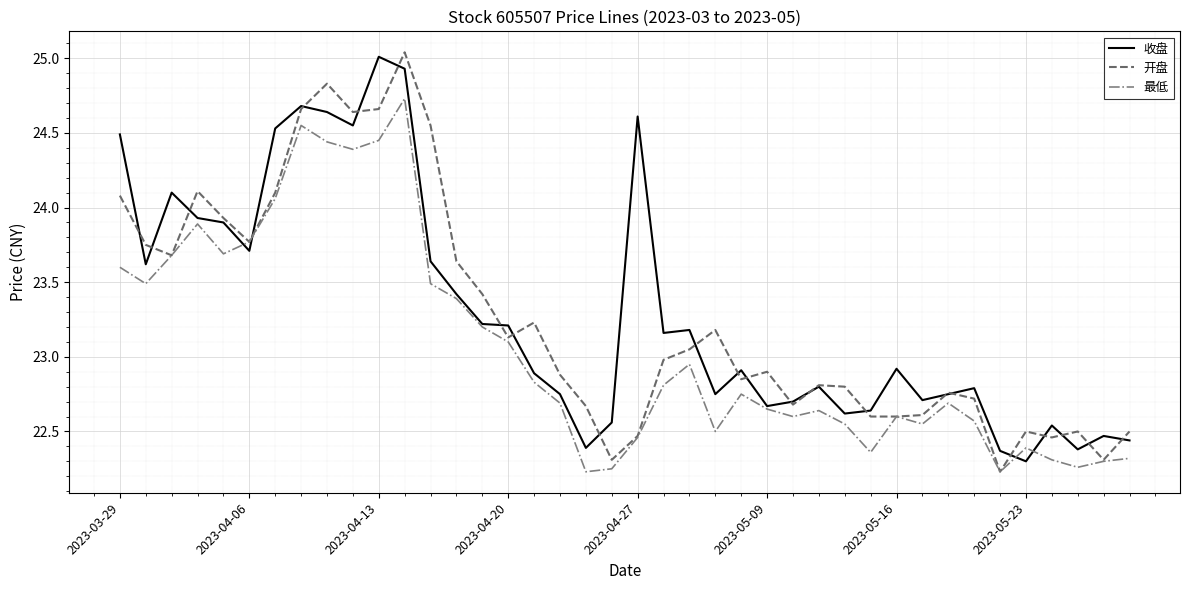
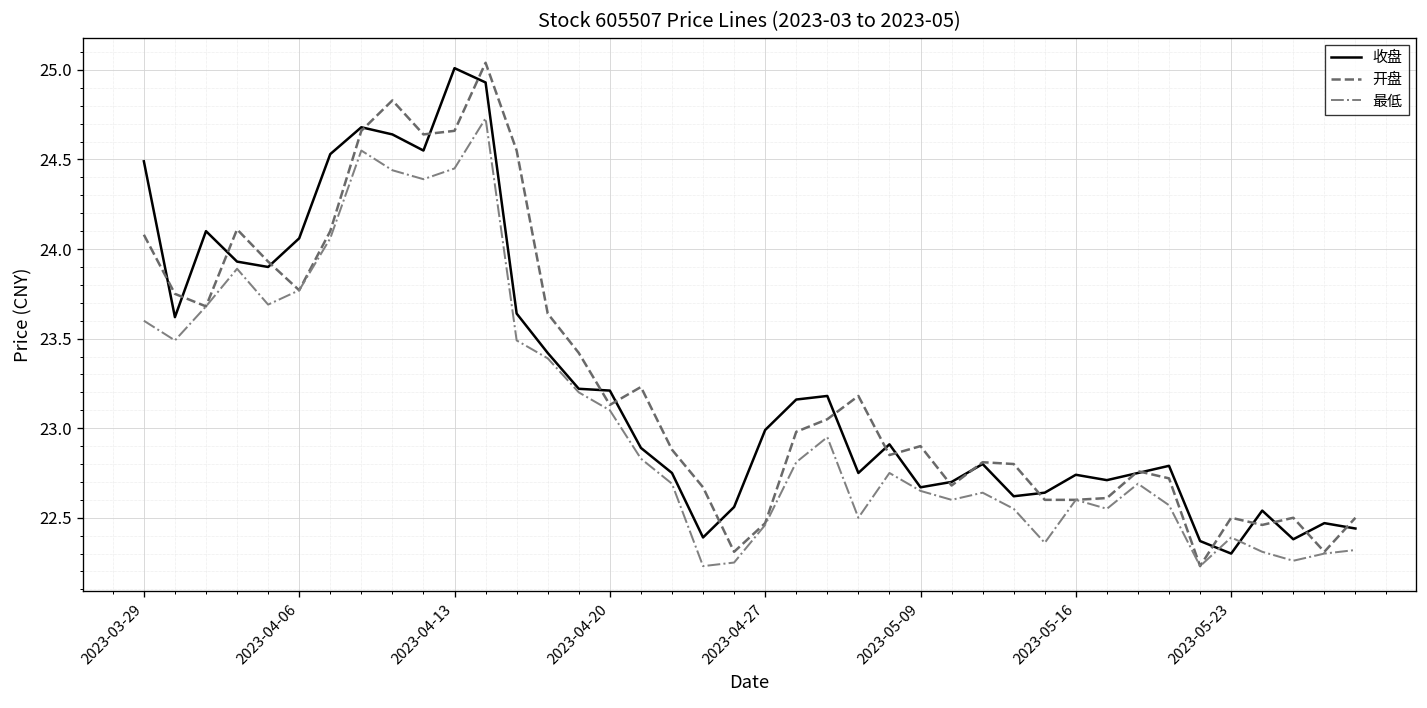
收盘, 2023-04-06: 23.71 -> 24.06
收盘, 2023-04-27: 24.61 -> 22.99
收盘, 2023-05-16: 22.92 -> 22.74
